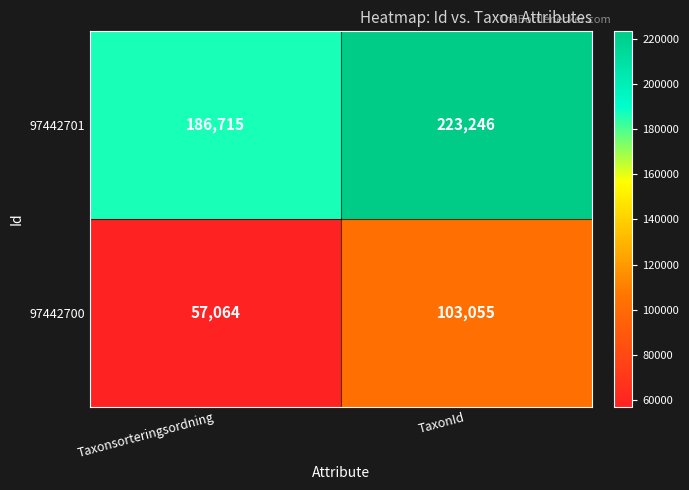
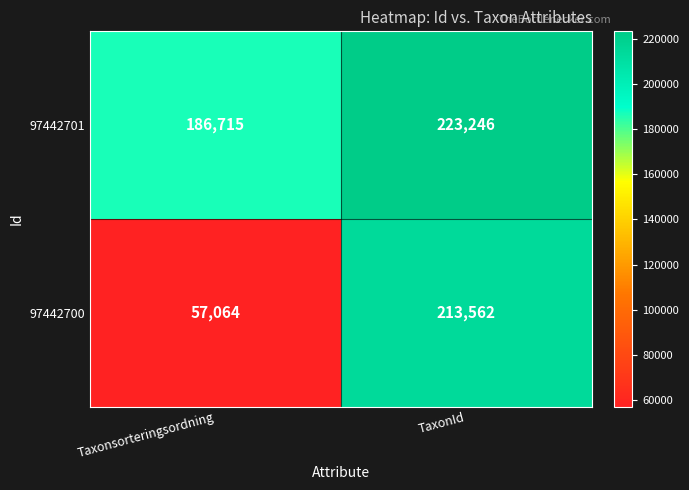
97442700, TaxonId: 103,055 -> 213,562
